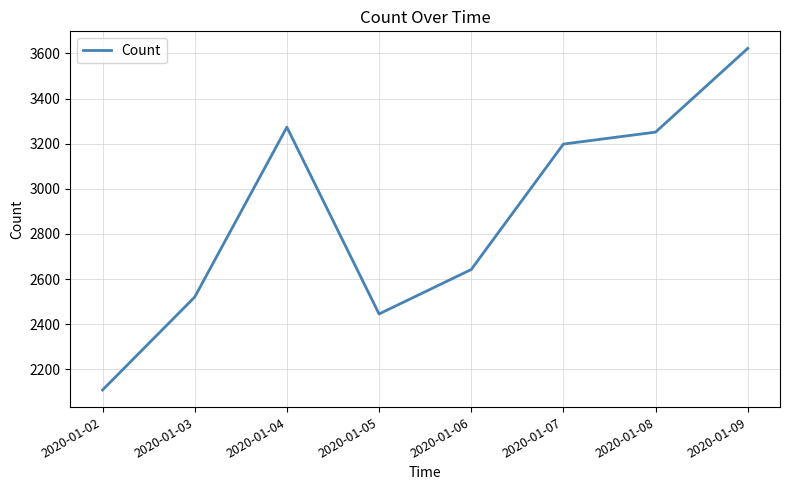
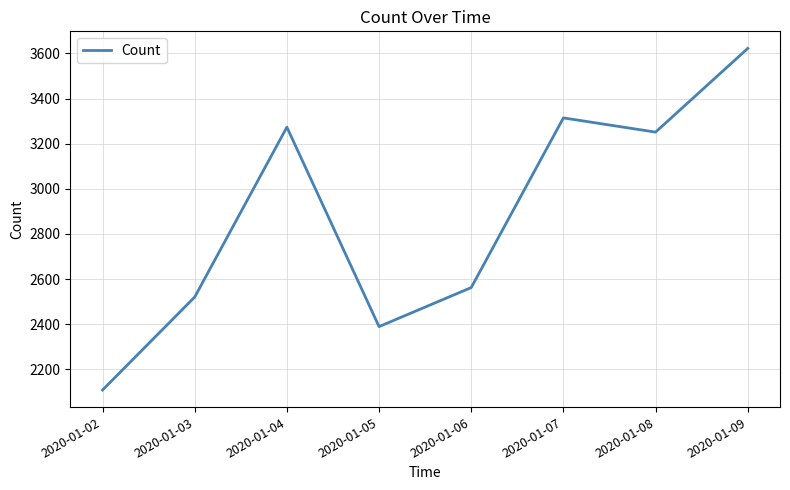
2020-01-05: 2450 -> 2390
2020-01-06: 2640 -> 2560
2020-01-07: 3200 -> 3310
